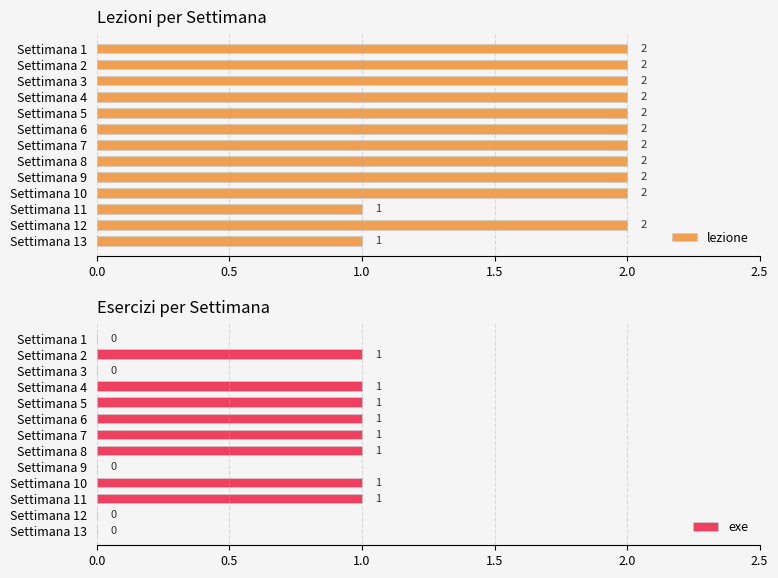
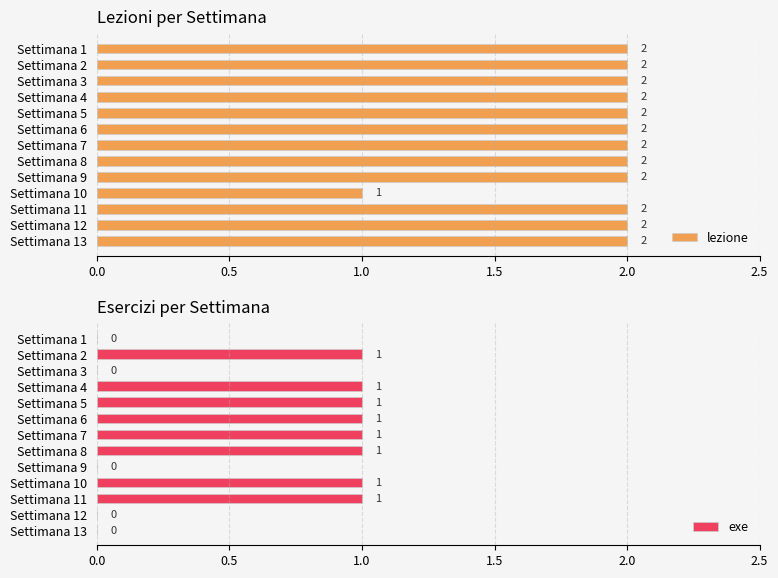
Lezioni per Settimana, Settimana 10: 2 -> 1
Lezioni per Settimana, Settimana 11: 1 -> 2
Lezioni per Settimana, Settimana 13: 1 -> 2
